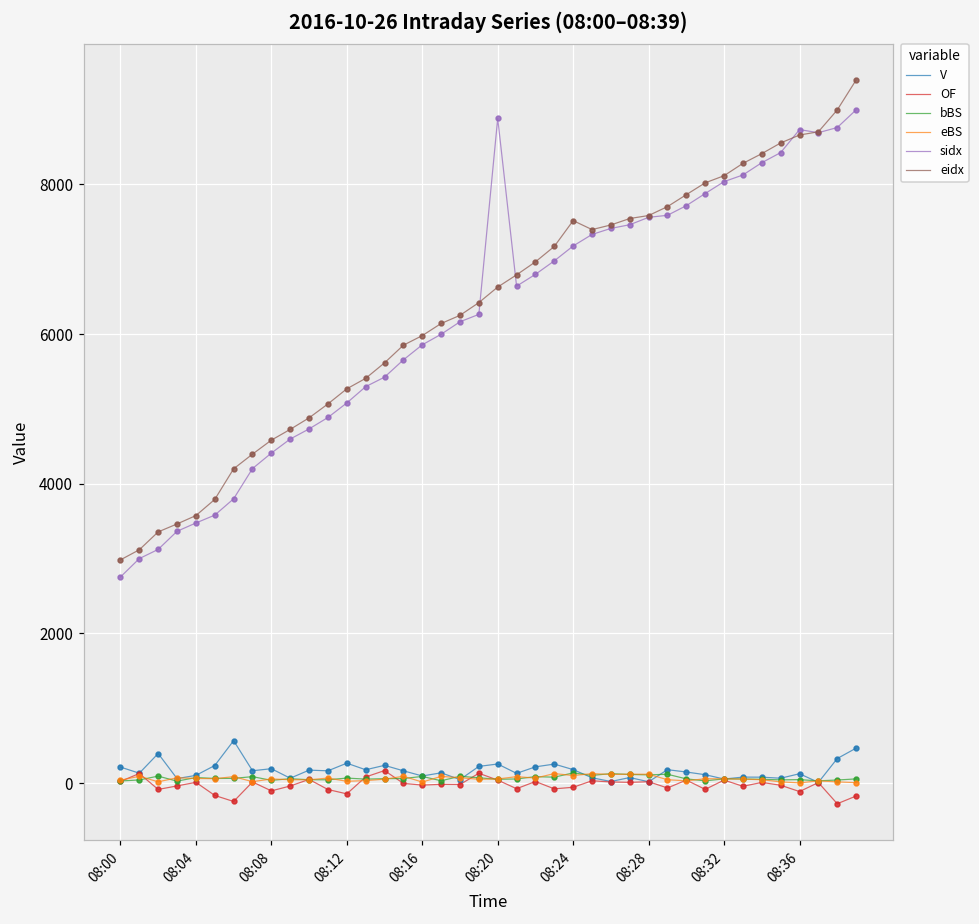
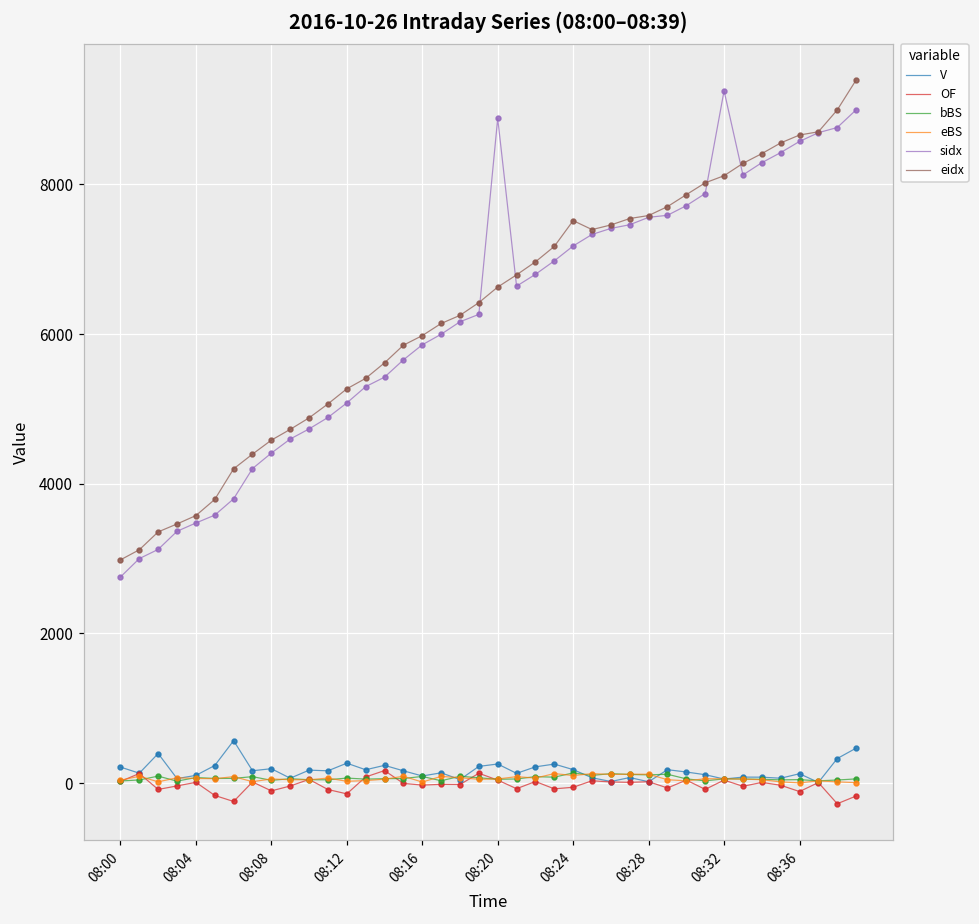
sidx, 08:32: 8000 -> 9300
sidx, 08:36: 8700 -> 8600
